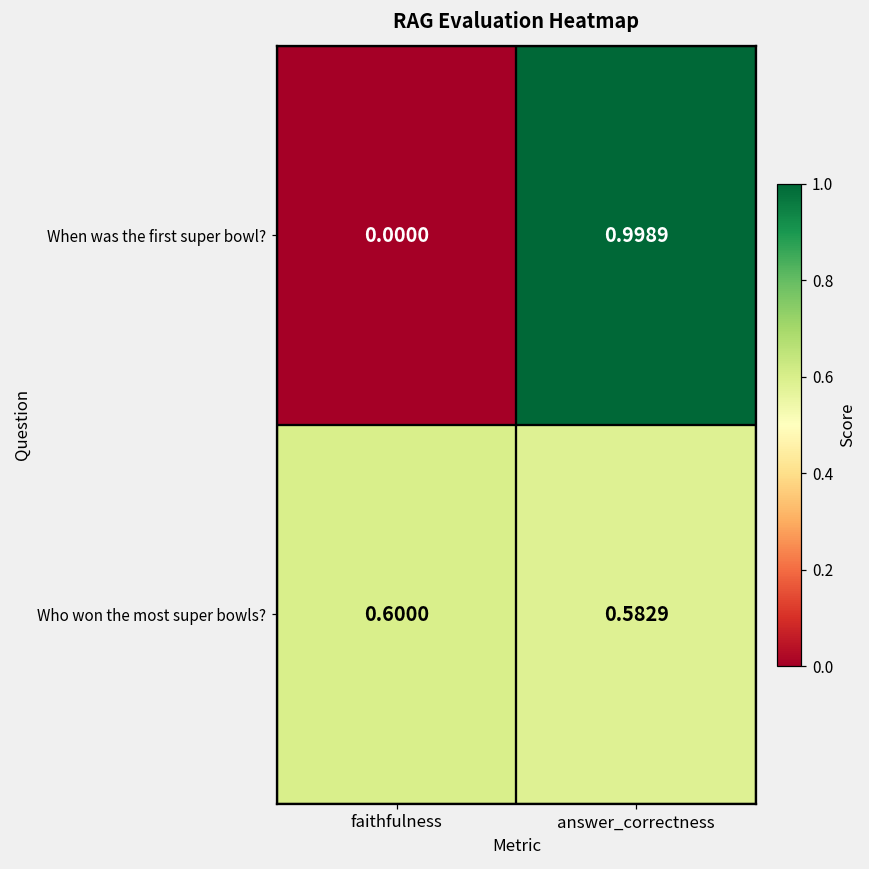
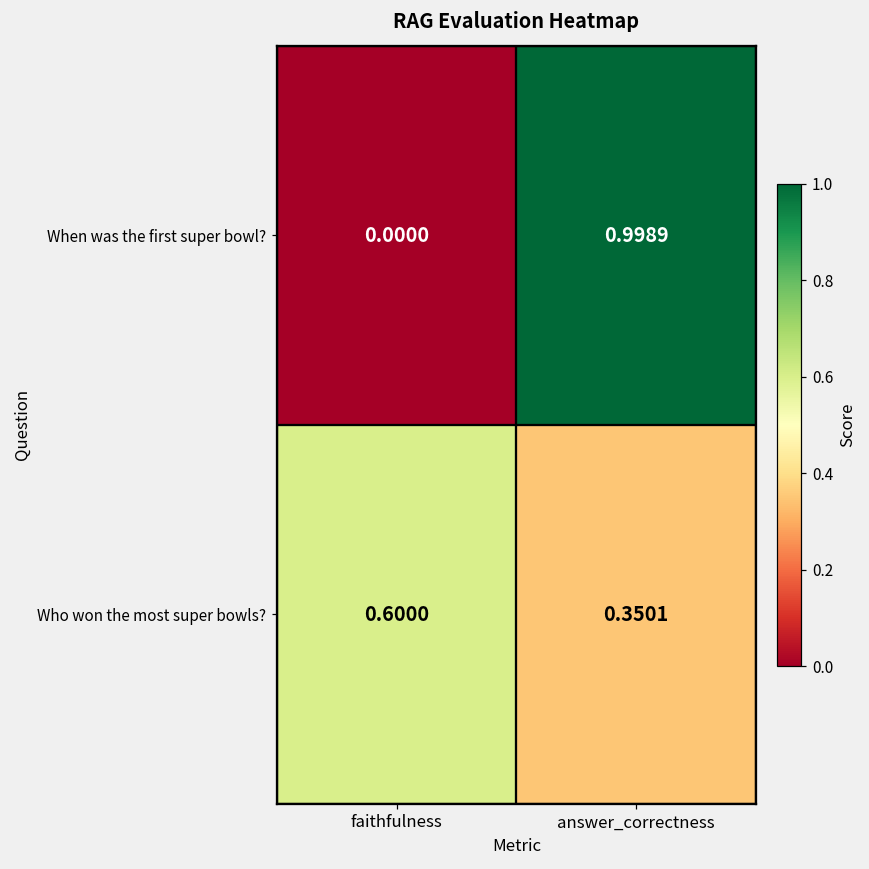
Who won the most super bowls?, answer_correctness: 0.5829 -> 0.3501
